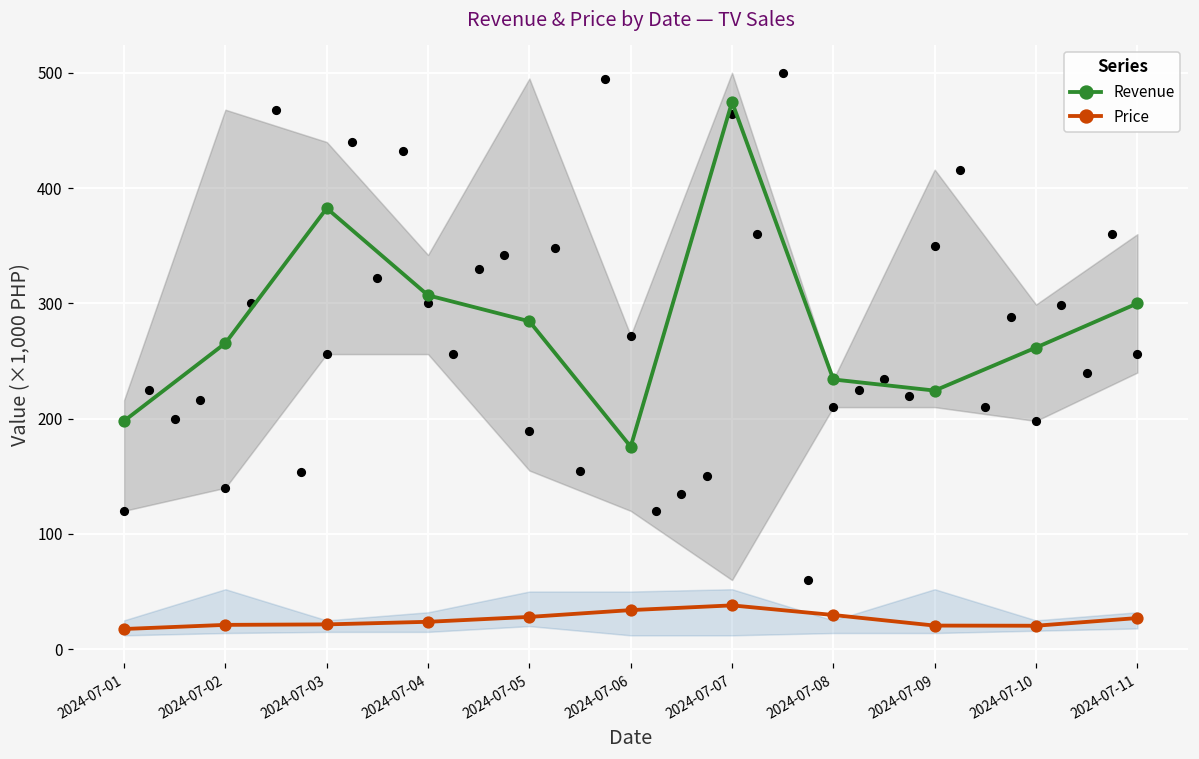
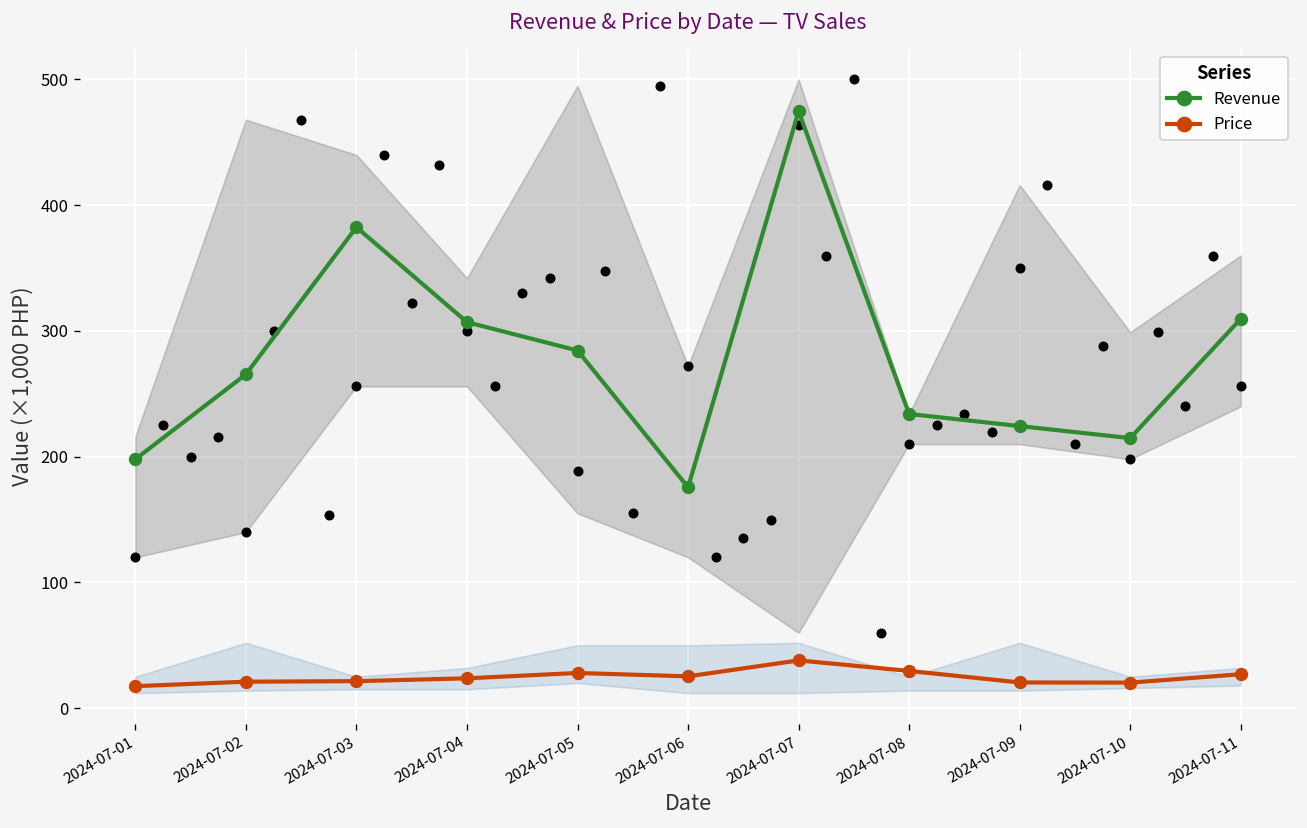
Price, 2024-07-06: 34 -> 25
Revenue, 2024-07-10: 262 -> 215
Revenue, 2024-07-11: 300 -> 310
